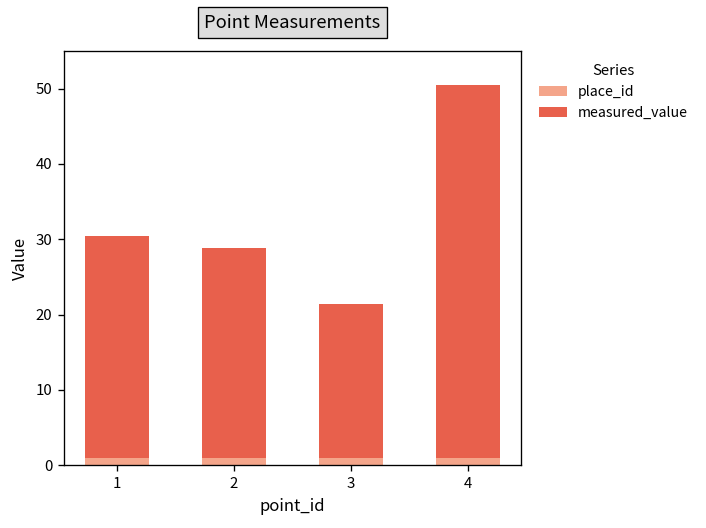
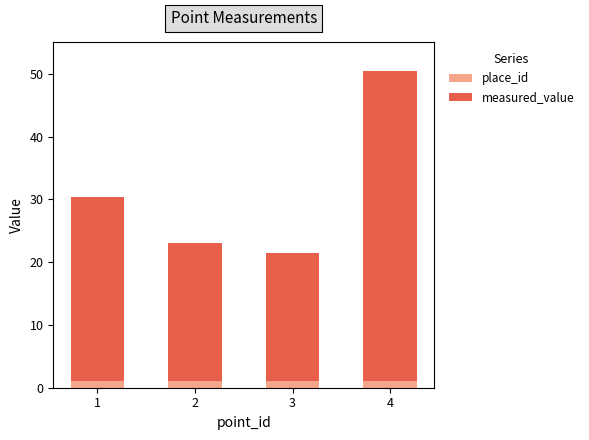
measured_value, 2: 28 -> 22
